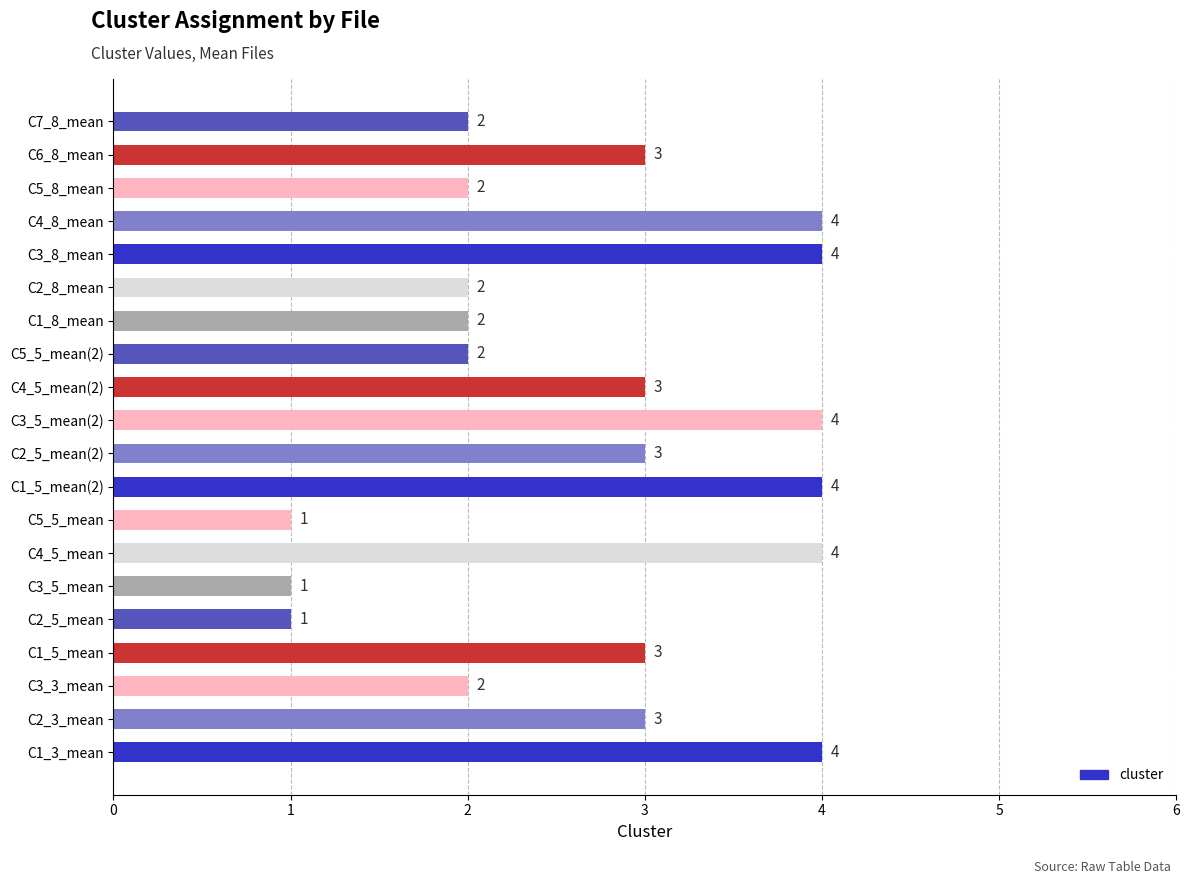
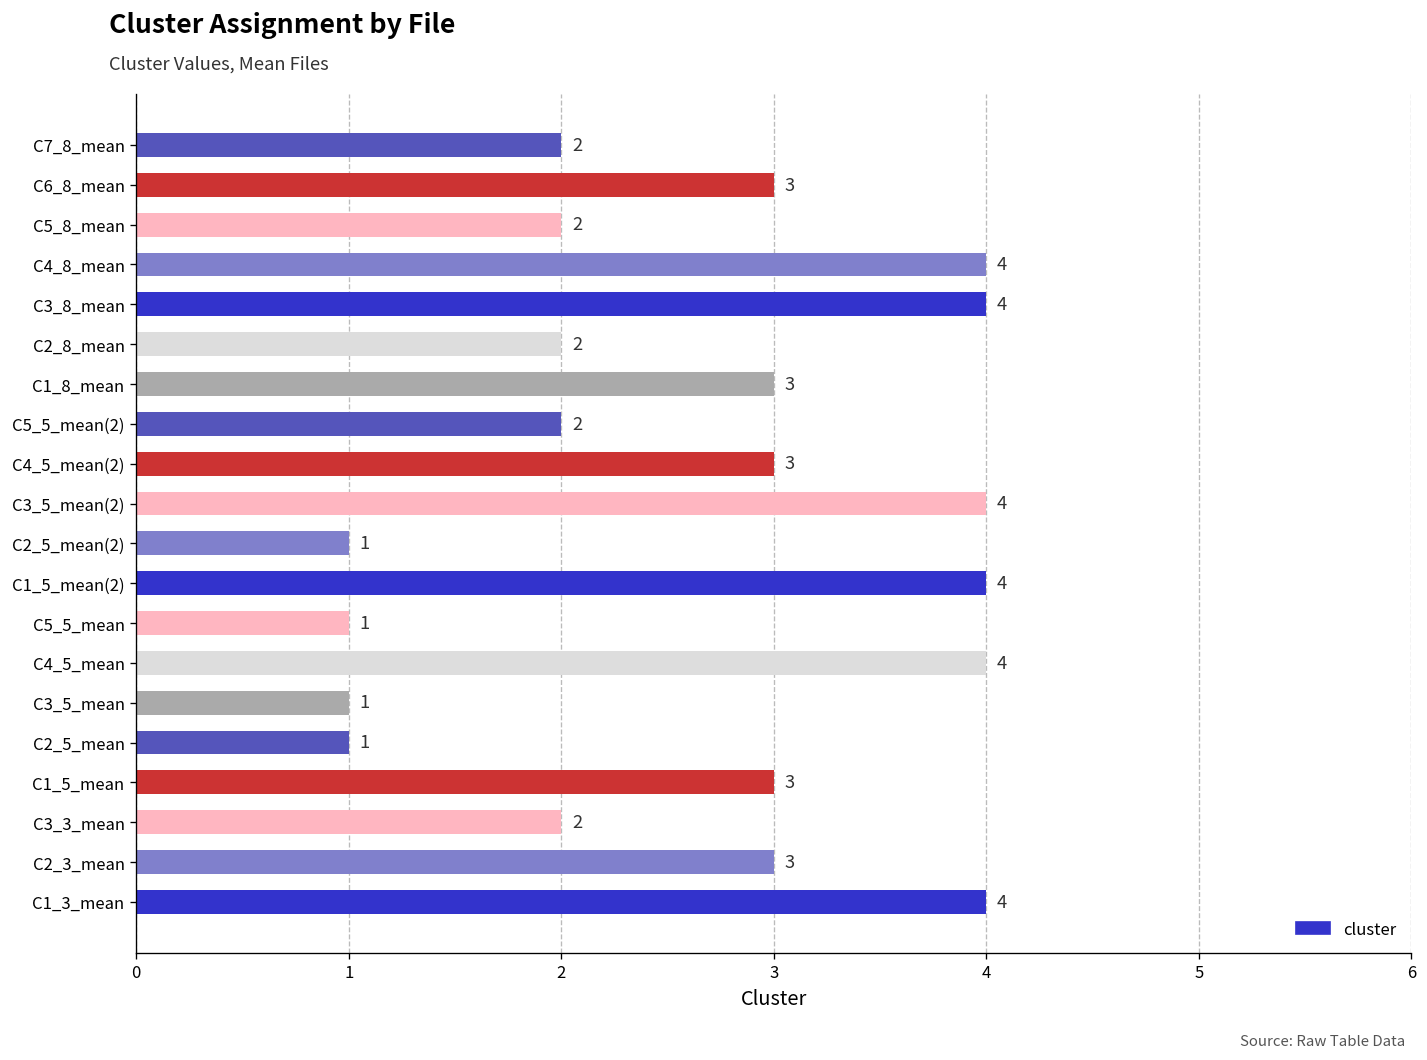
C1_8_mean: 2 -> 3
C2_5_mean(2): 3 -> 1
